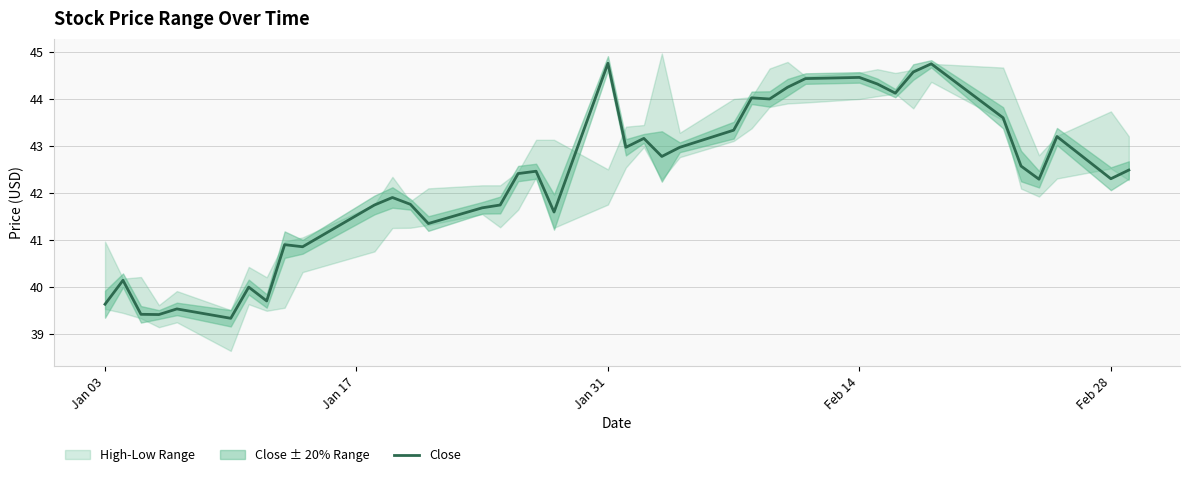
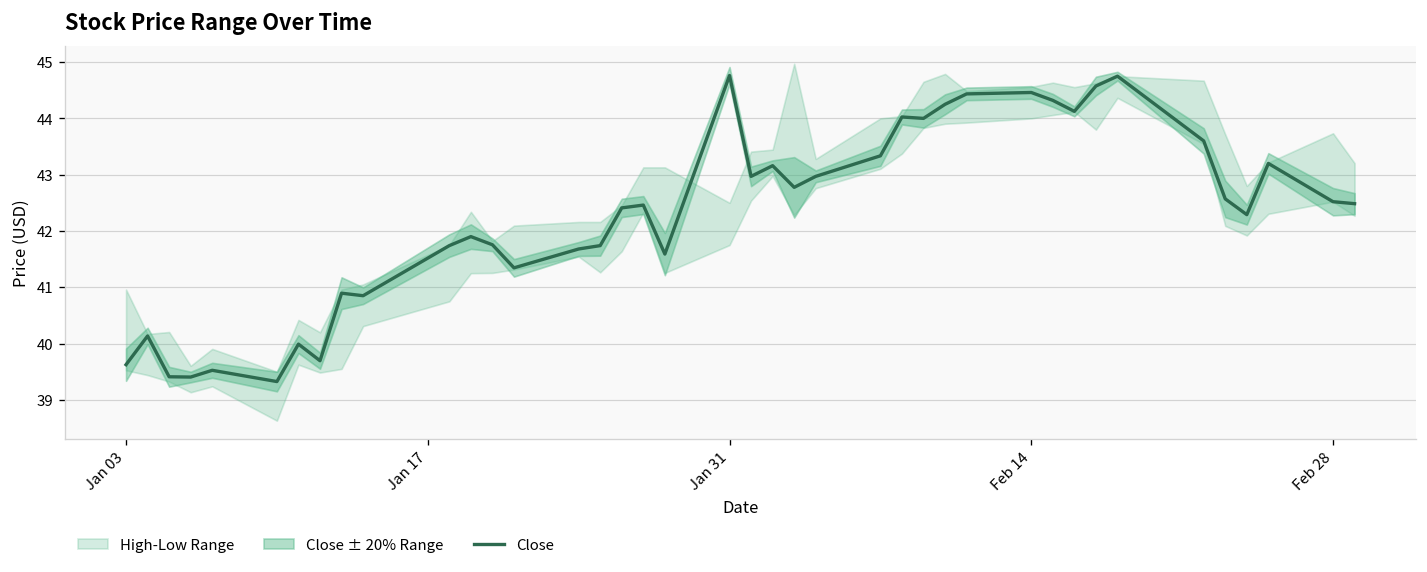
Close, Feb 28: 42.3 -> 42.5
